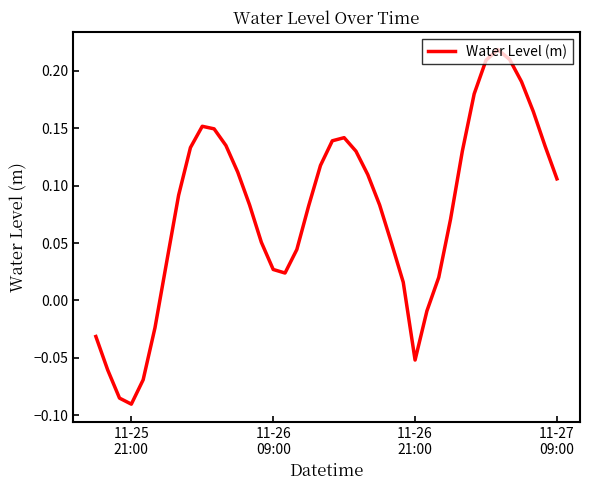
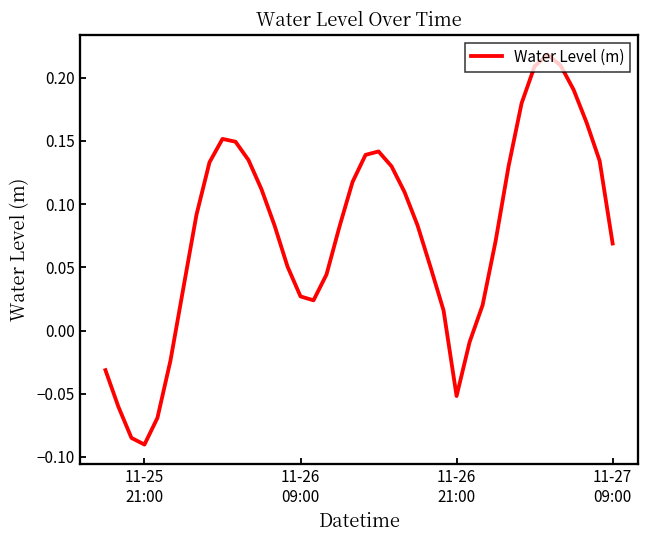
11-27 09:00: 0.106 -> 0.069
